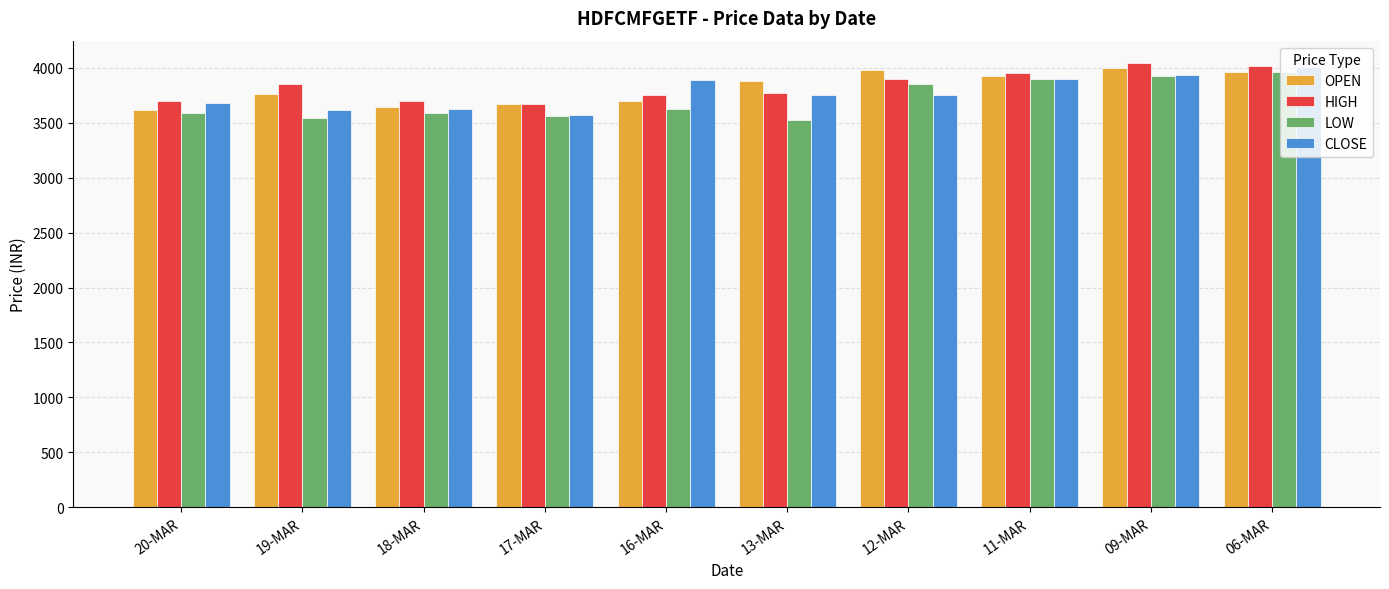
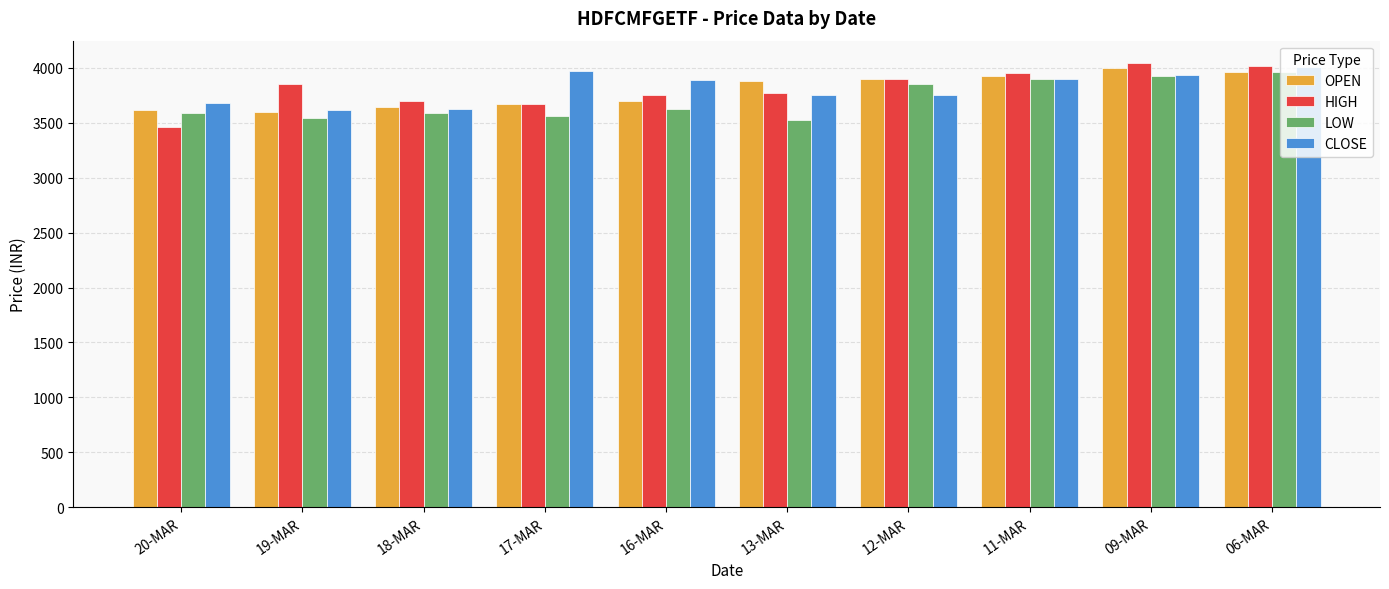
HIGH, 20-MAR: 3700 -> 3460
OPEN, 19-MAR: 3760 -> 3600
CLOSE, 17-MAR: 3570 -> 3970
OPEN, 12-MAR: 3980 -> 3900
